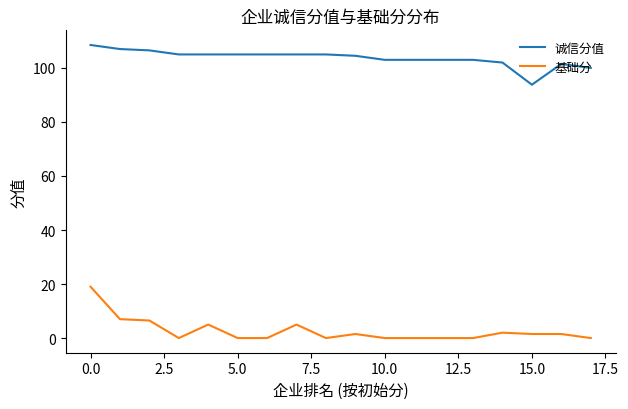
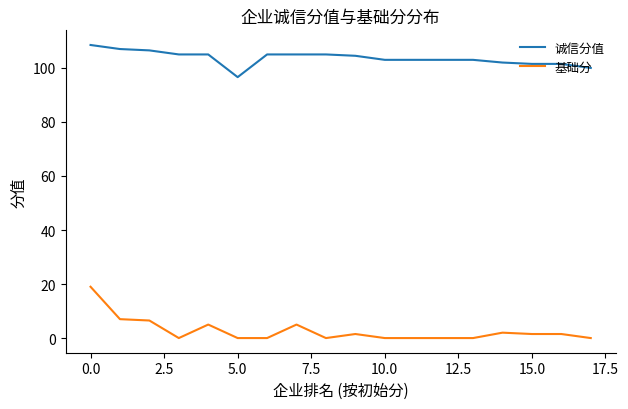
诚信分值, 5.0: 105 -> 97
诚信分值, 15.0: 94 -> 102
